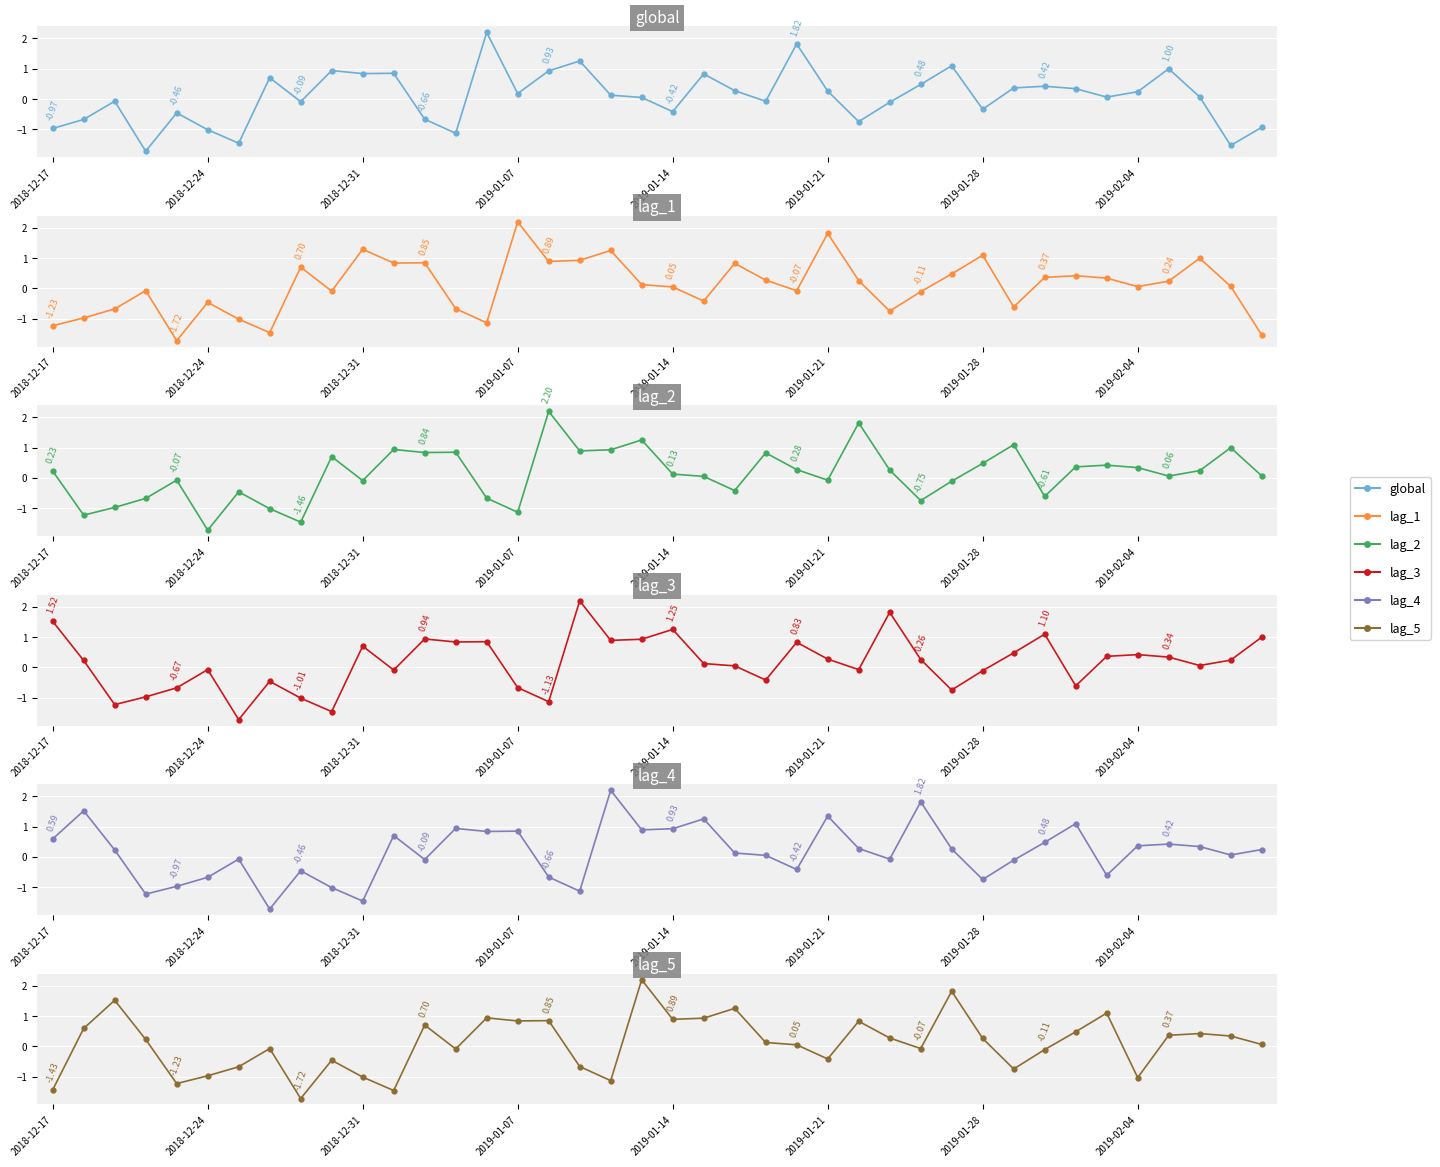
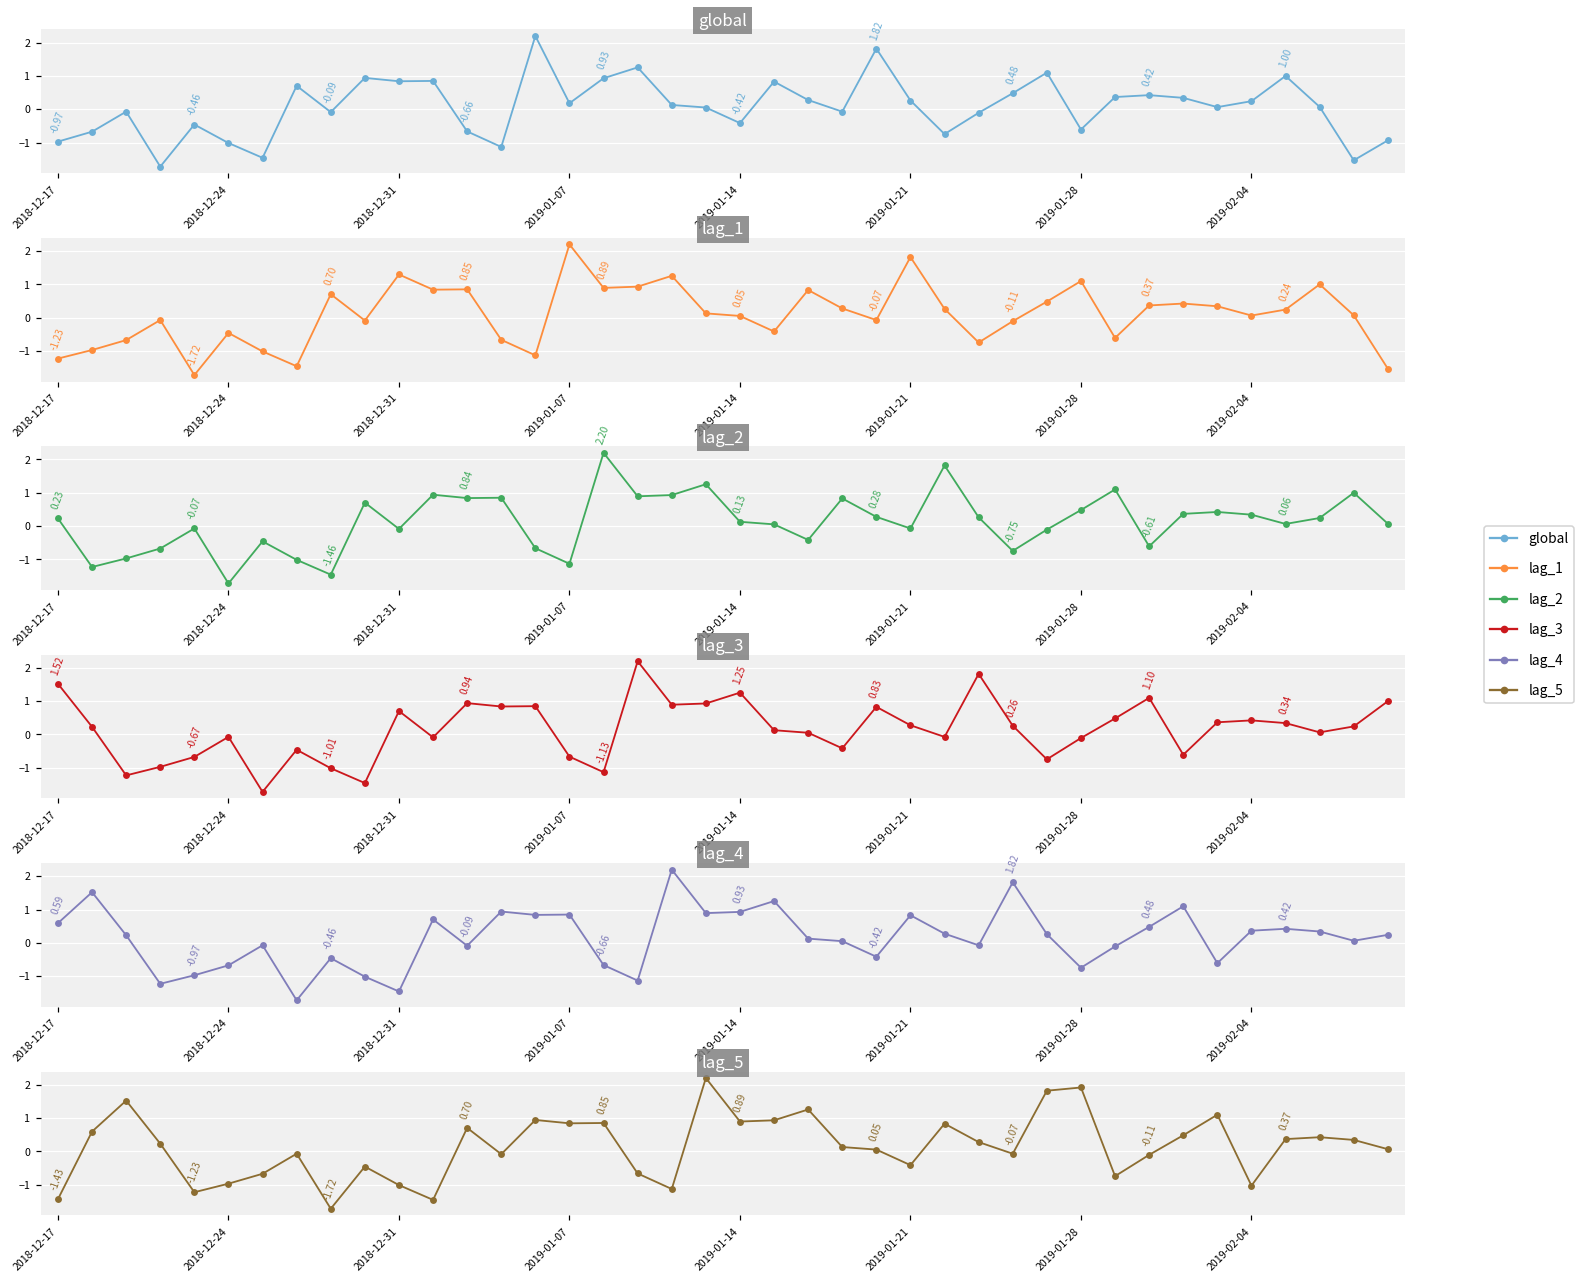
global, 2019-01-28: -0.3 -> -0.6
lag_4, 2019-01-21: 1.3 -> 0.8
lag_5, 2019-01-28: 0.3 -> 1.9
